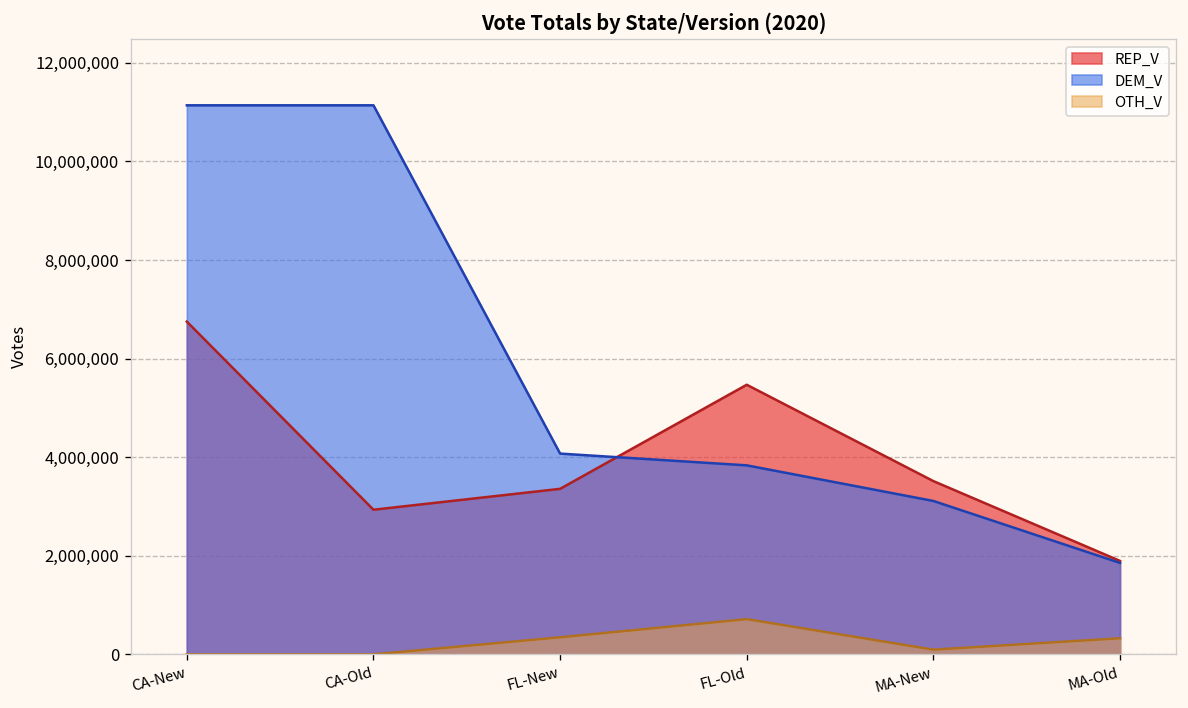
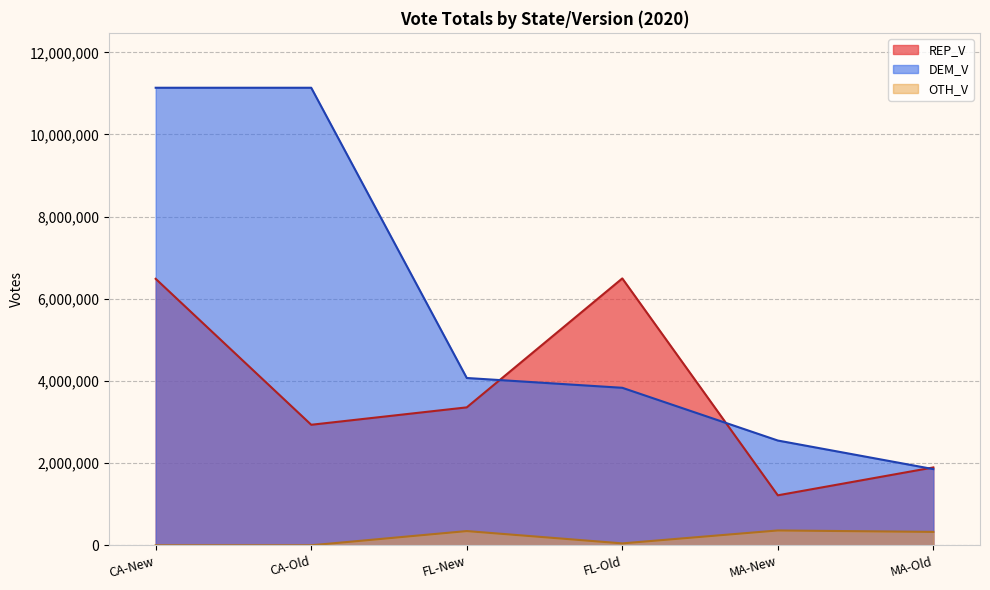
REP_V, CA-New: 6,800,000 -> 6,500,000
REP_V, FL-Old: 5,500,000 -> 6,500,000
OTH_V, FL-Old: 700,000 -> 0
REP_V, MA-New: 3,500,000 -> 1,200,000
DEM_V, MA-New: 3,100,000 -> 2,600,000
OTH_V, MA-New: 100,000 -> 400,000
